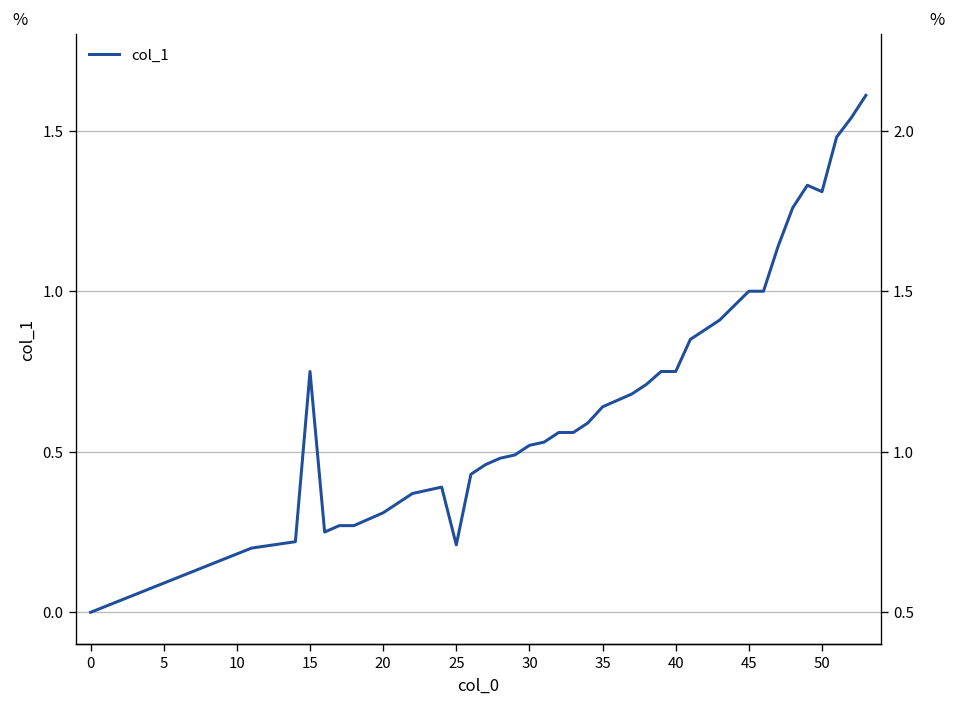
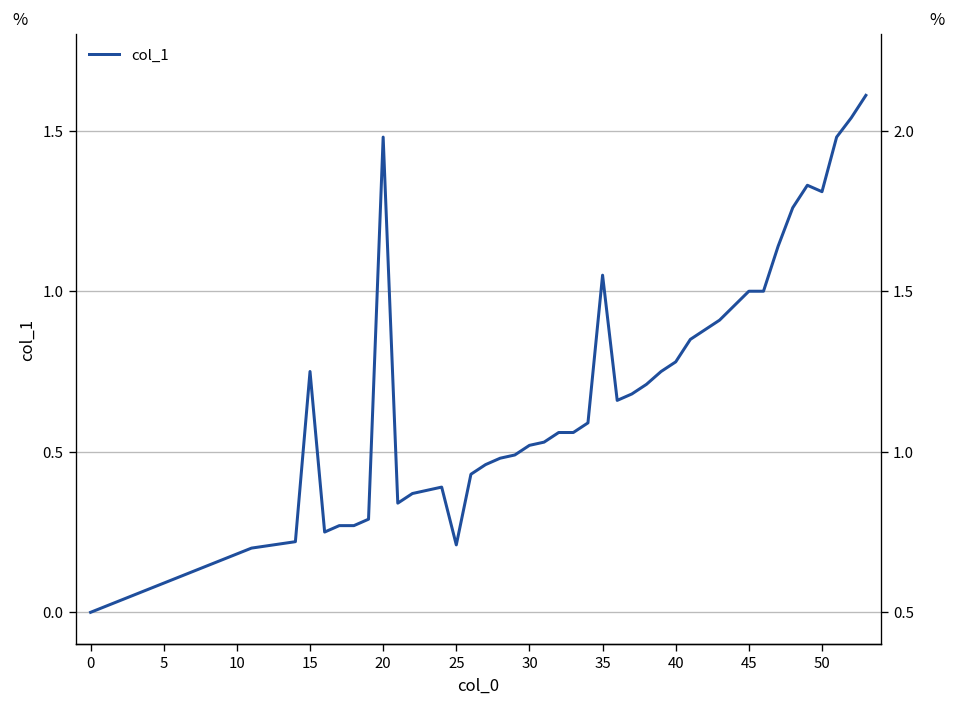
20: 0.31 -> 1.48
35: 0.64 -> 1.05
40: 0.75 -> 0.78
